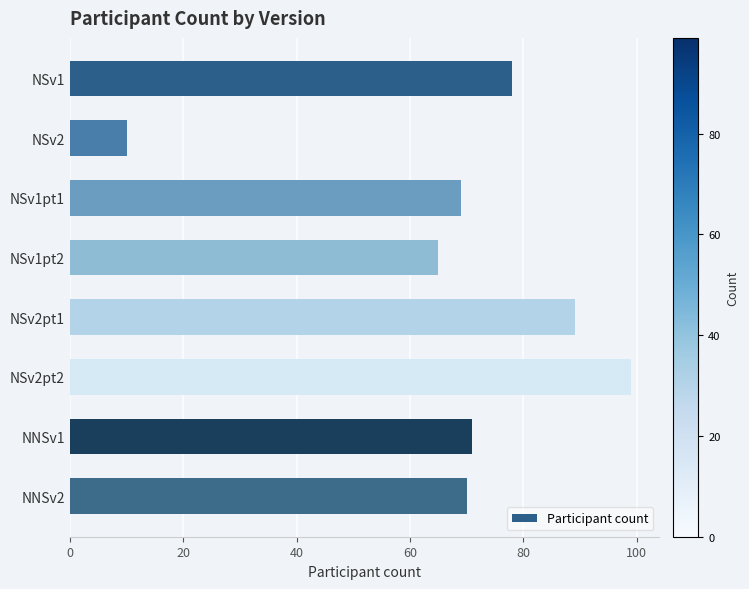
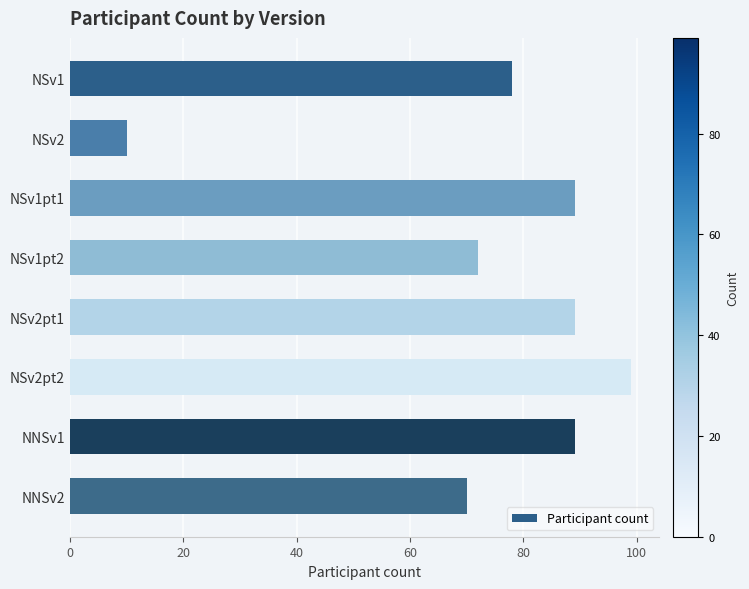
NSv1pt1: 69 -> 89
NSv1pt2: 65 -> 72
NNSv1: 71 -> 89
